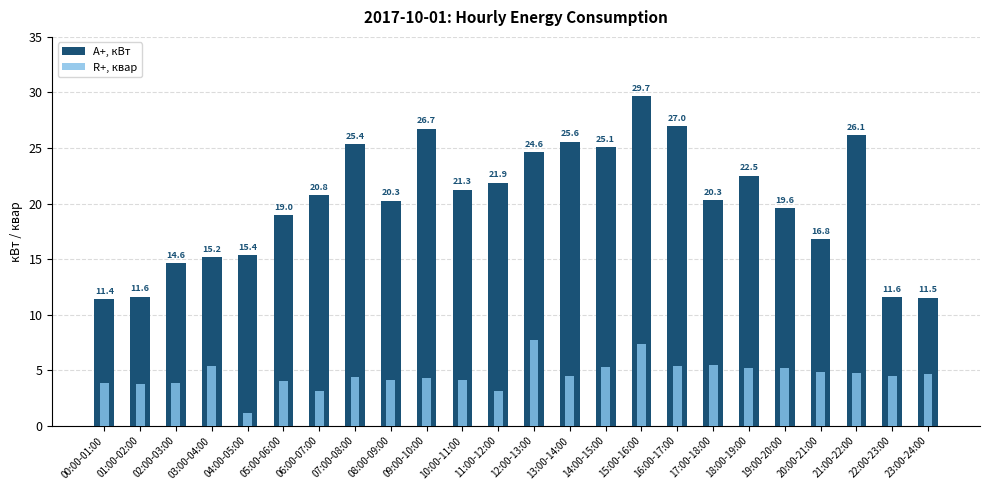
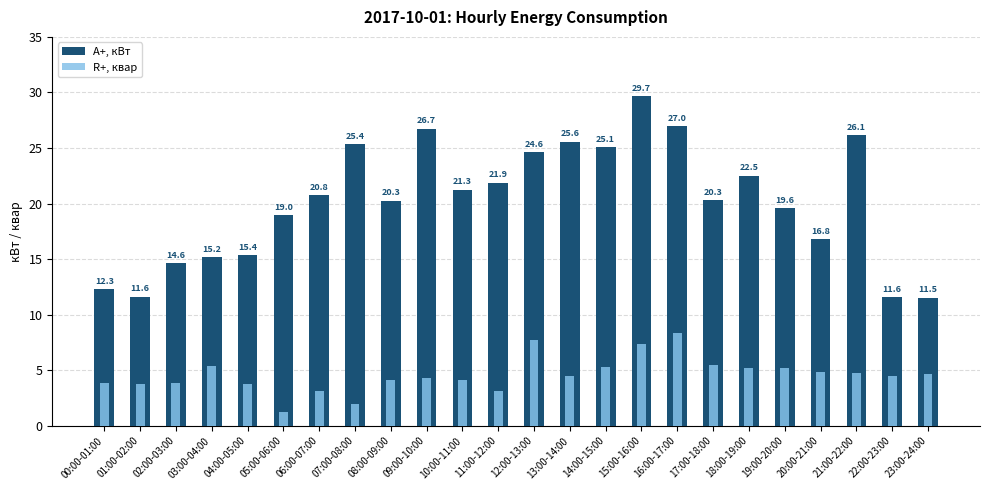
A+, кВт, 00:00-01:00: 11.4 -> 12.3
R+, квар, 04:00-05:00: 1.1 -> 3.8
R+, квар, 05:00-06:00: 4.1 -> 1.3
R+, квар, 07:00-08:00: 4.4 -> 1.9
R+, квар, 16:00-17:00: 5.4 -> 8.4
